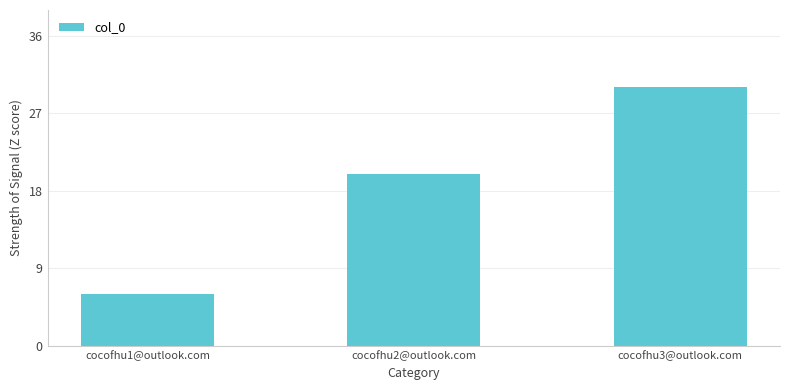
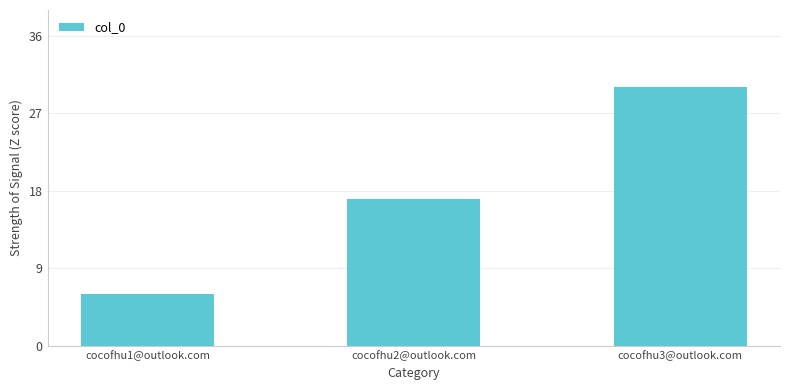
cocofhu2@outlook.com: 20 -> 17
